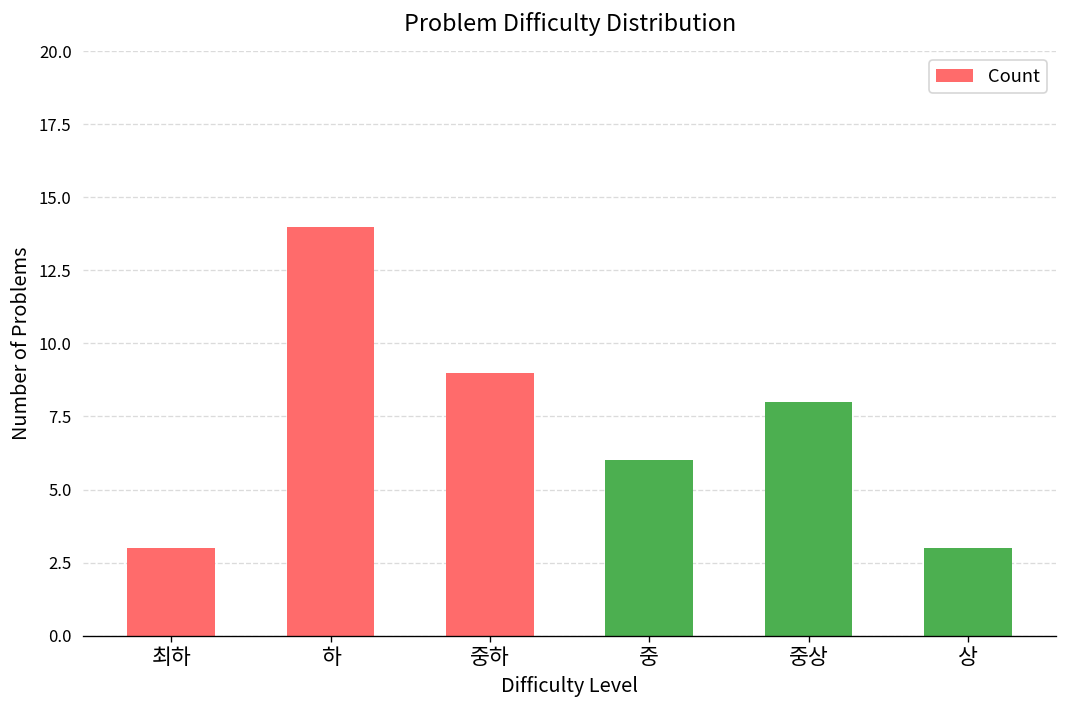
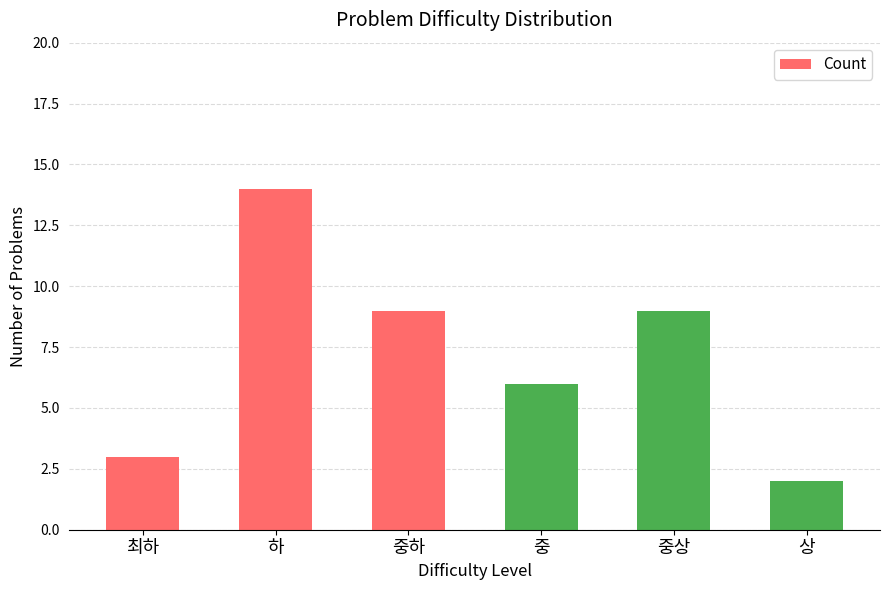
중상: 8 -> 9
상: 3 -> 2
